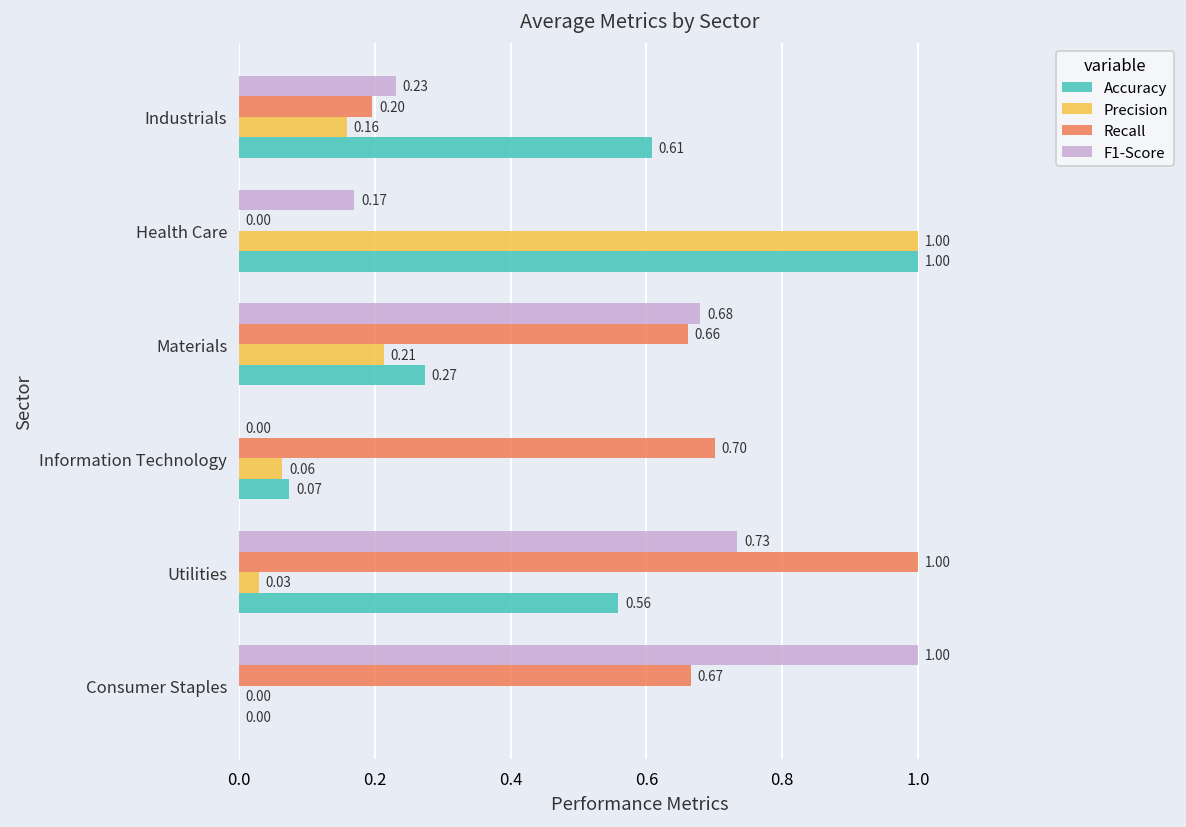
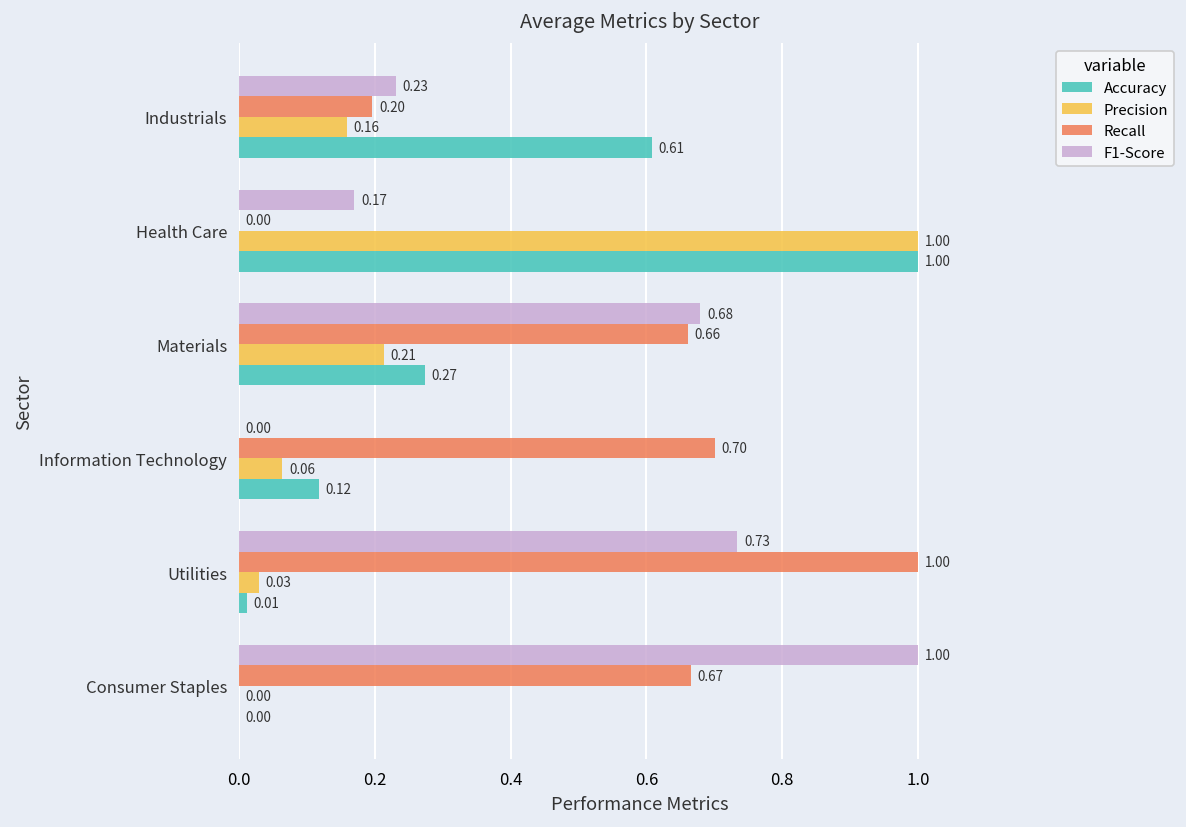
Accuracy, Information Technology: 0.07 -> 0.12
Accuracy, Utilities: 0.56 -> 0.01
